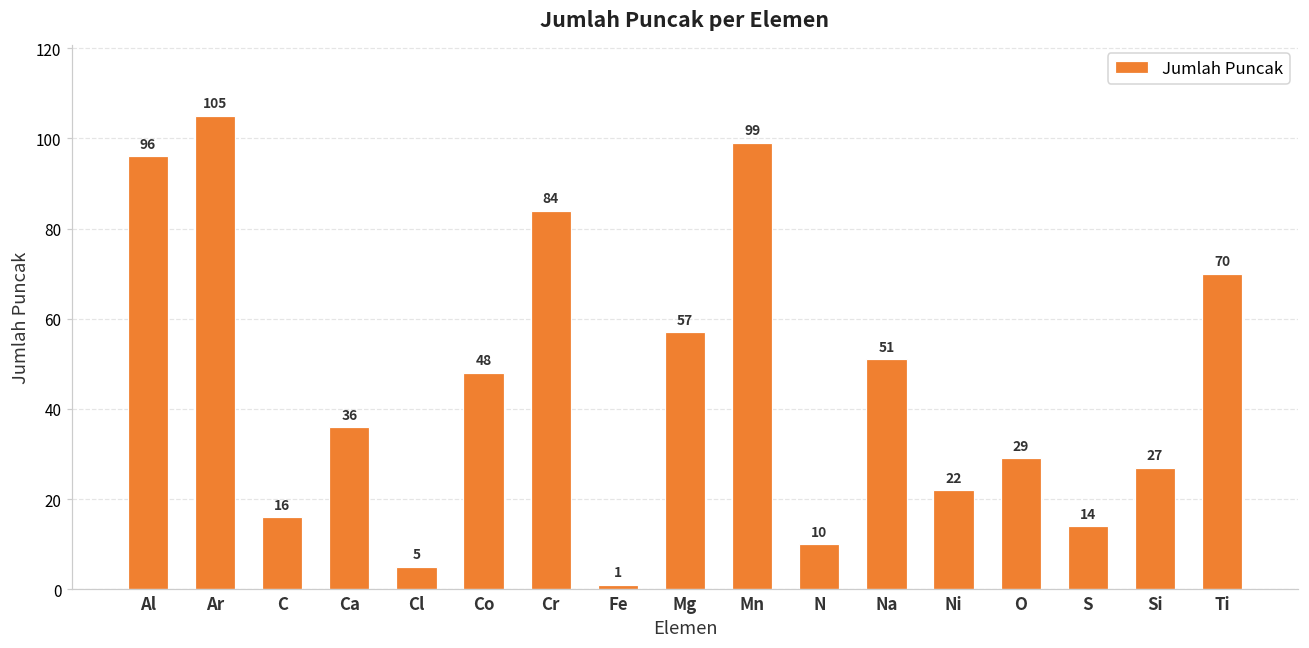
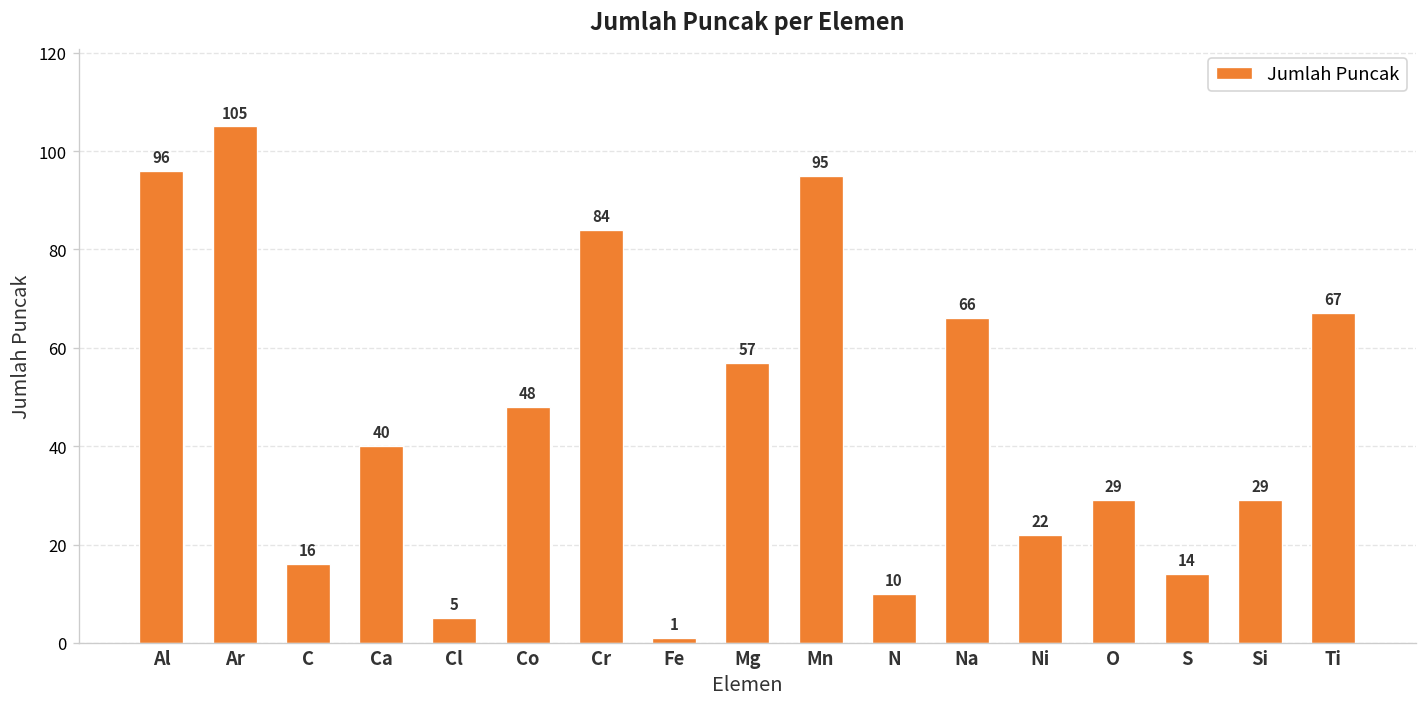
Ca: 36 -> 40
Mn: 99 -> 95
Na: 51 -> 66
Si: 27 -> 29
Ti: 70 -> 67
